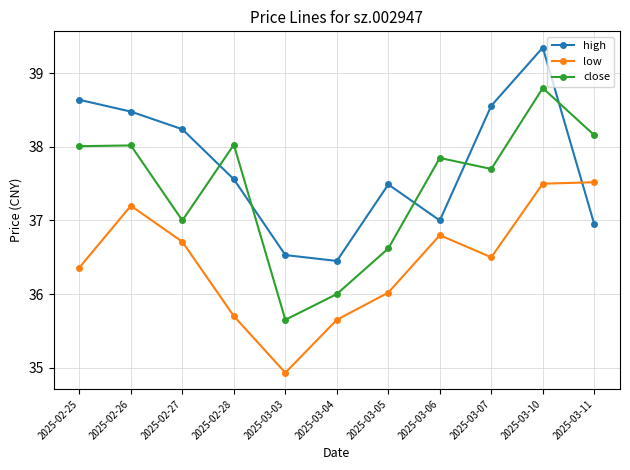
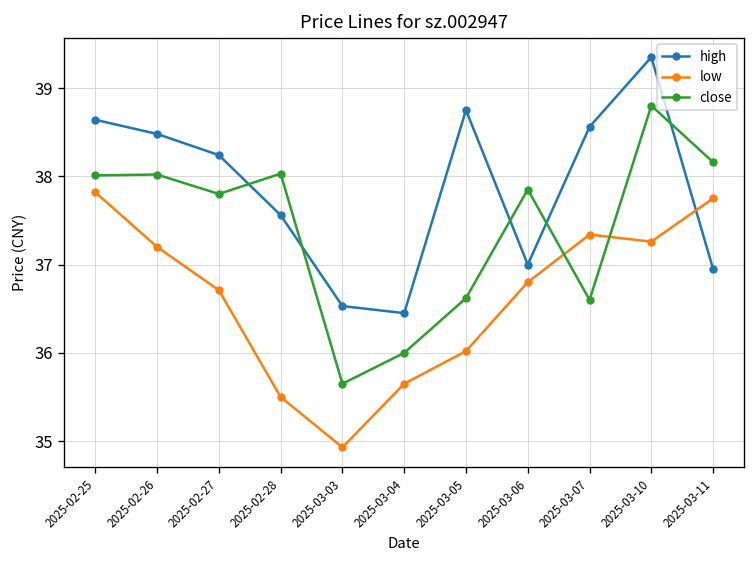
low, 2025-02-25: 36.4 -> 37.8
close, 2025-02-27: 37.0 -> 37.8
low, 2025-02-28: 35.7 -> 35.5
high, 2025-03-05: 37.5 -> 38.8
low, 2025-03-07: 36.5 -> 37.3
close, 2025-03-07: 37.7 -> 36.6
low, 2025-03-10: 37.5 -> 37.3
low, 2025-03-11: 37.5 -> 37.8
